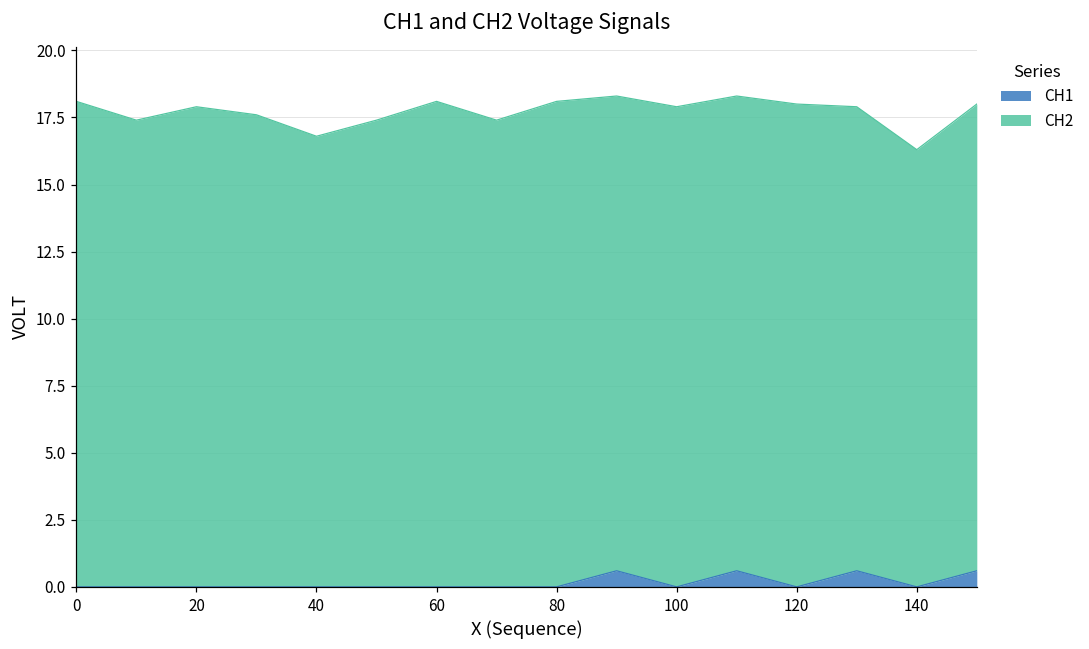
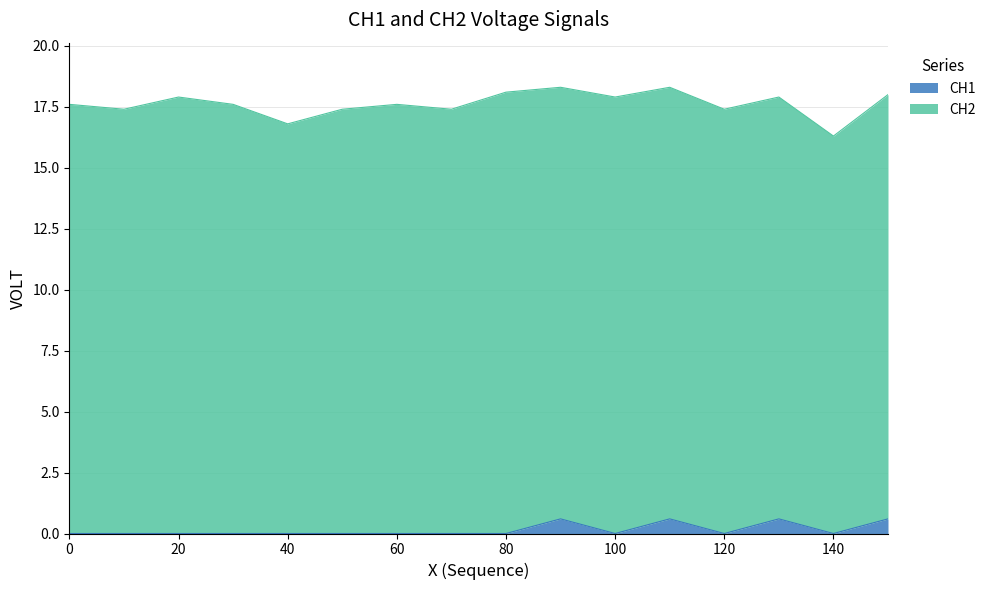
CH2, 0: 18.1 -> 17.6
CH2, 60: 18.1 -> 17.6
CH2, 120: 18.0 -> 17.4
